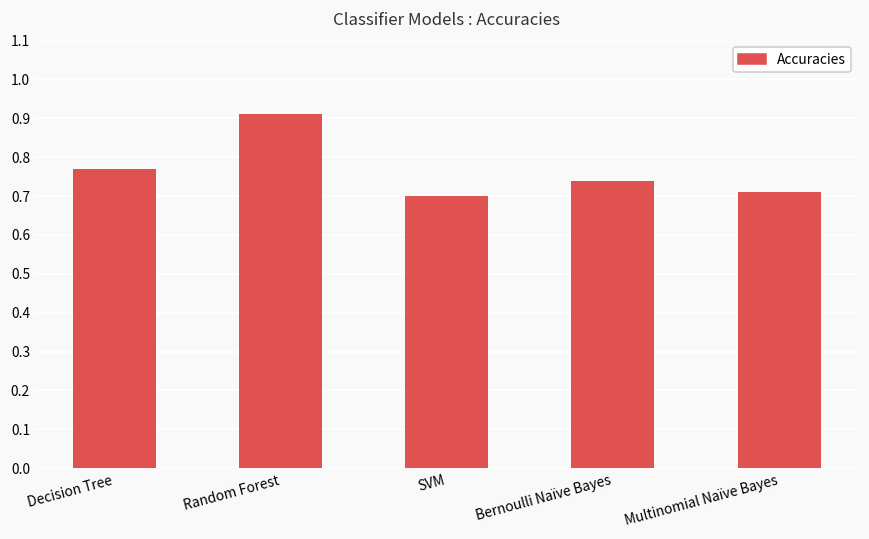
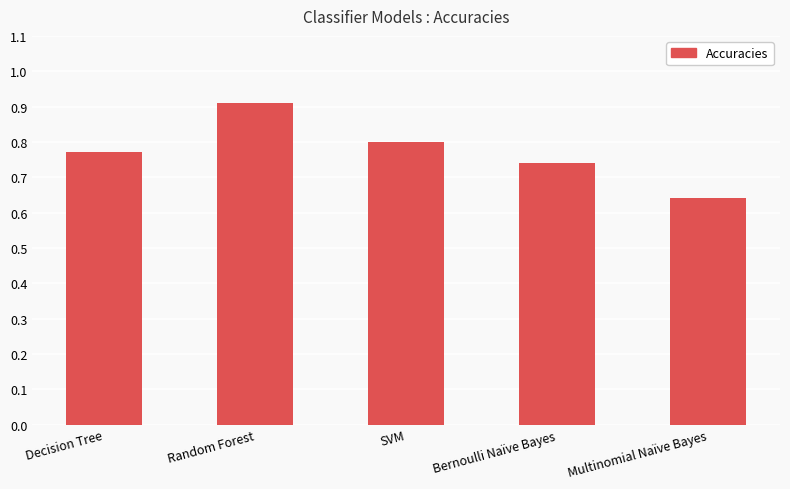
SVM: 0.7 -> 0.8
Multinomial Naïve Bayes: 0.71 -> 0.64
